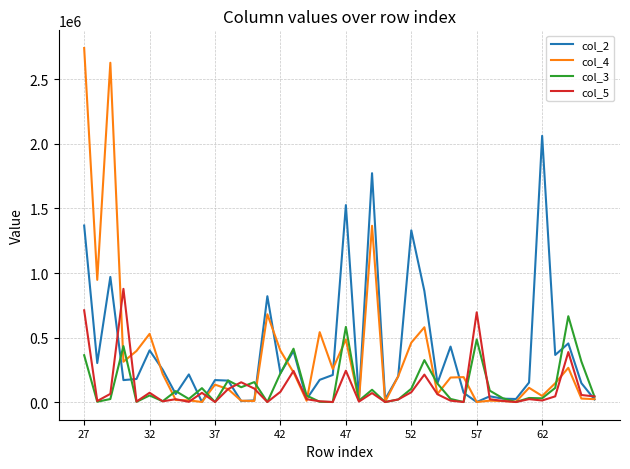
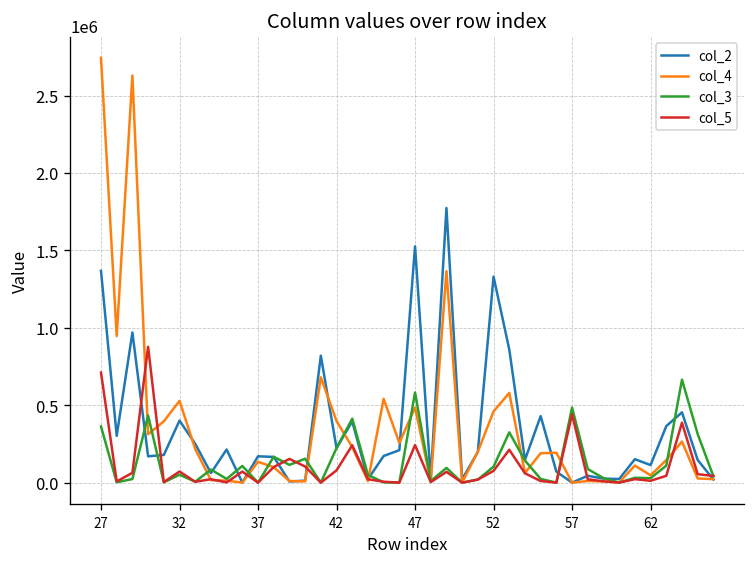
col_5, 57: 700000 -> 440000
col_2, 62: 2060000 -> 110000
